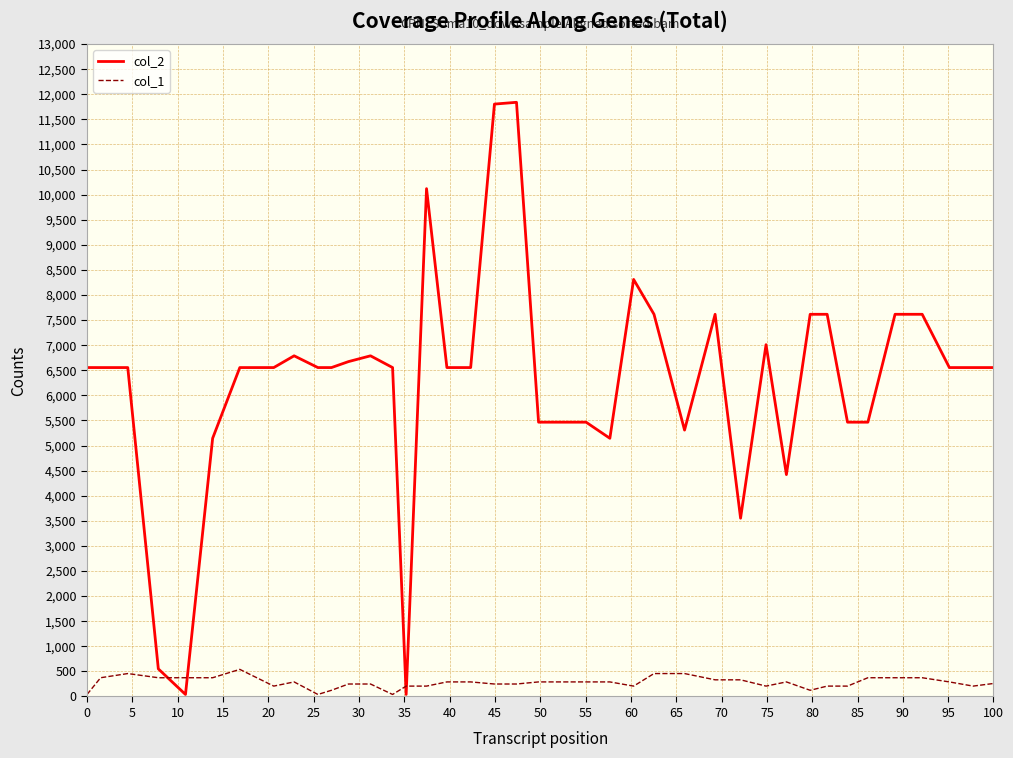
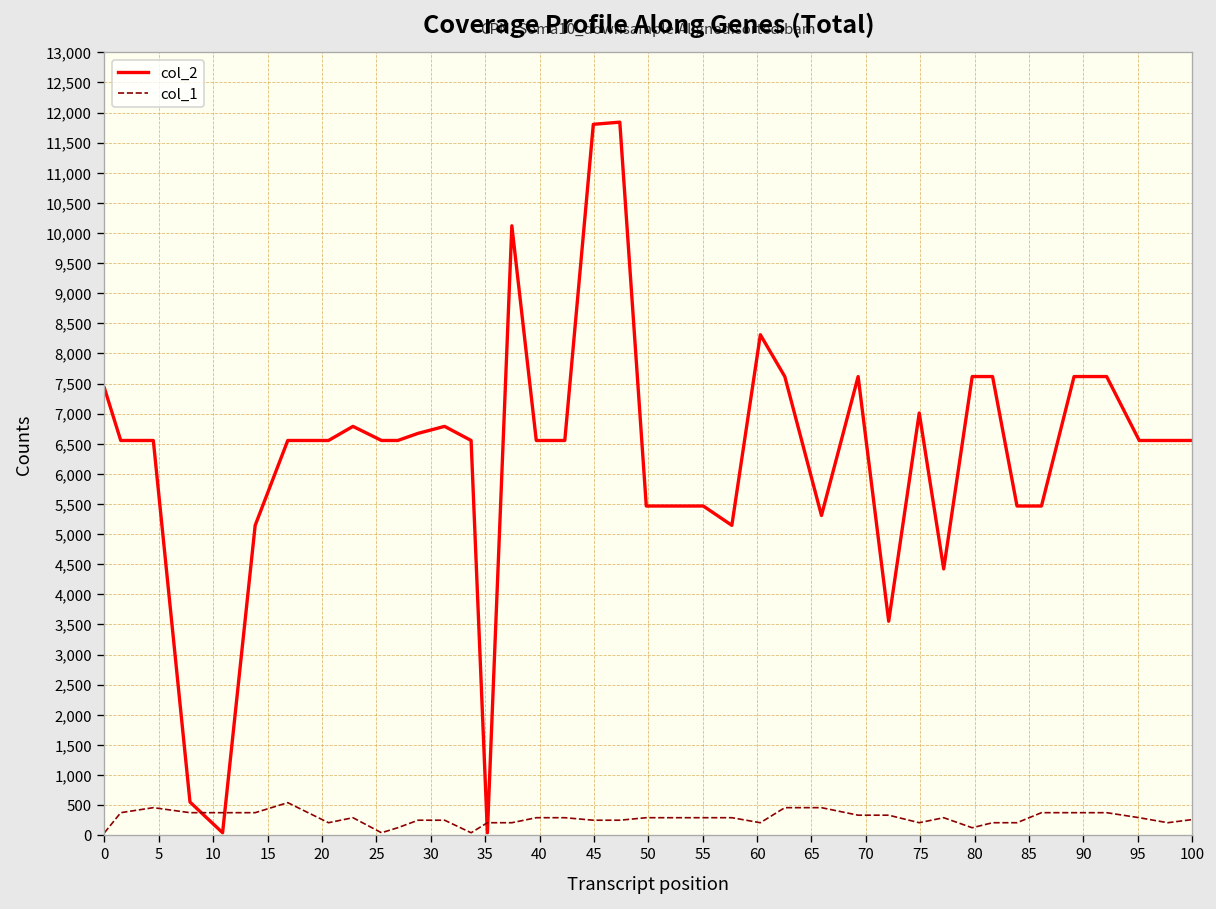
col_2, 0: 6,600 -> 7,400
